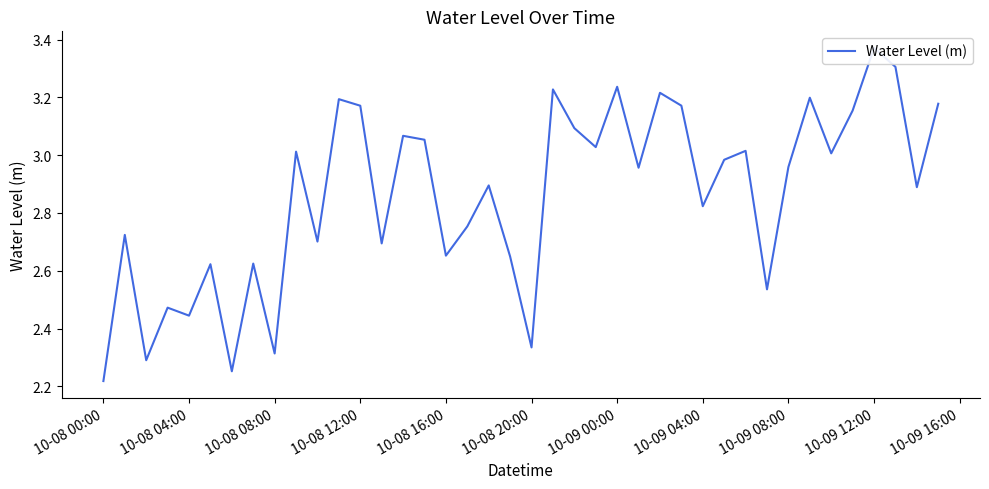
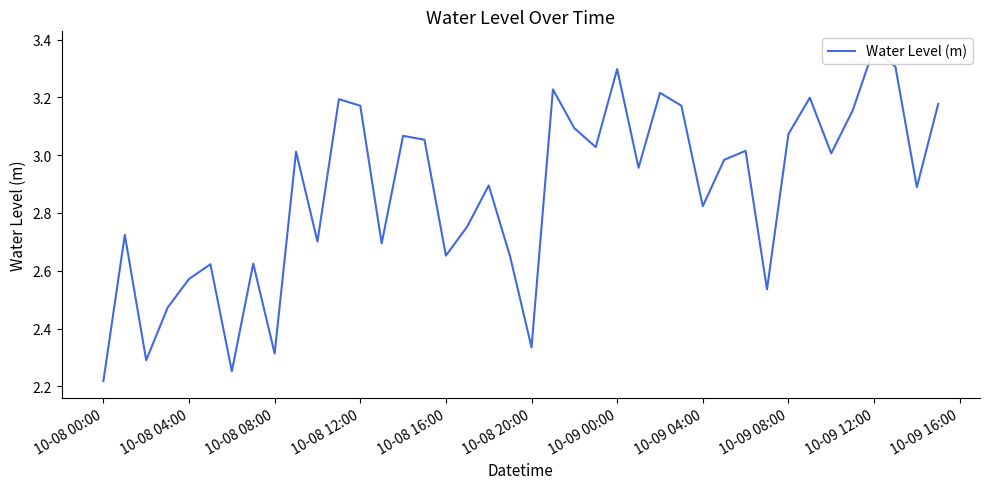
10-08 04:00: 2.44 -> 2.57
10-09 00:00: 3.24 -> 3.30
10-09 08:00: 2.96 -> 3.07
